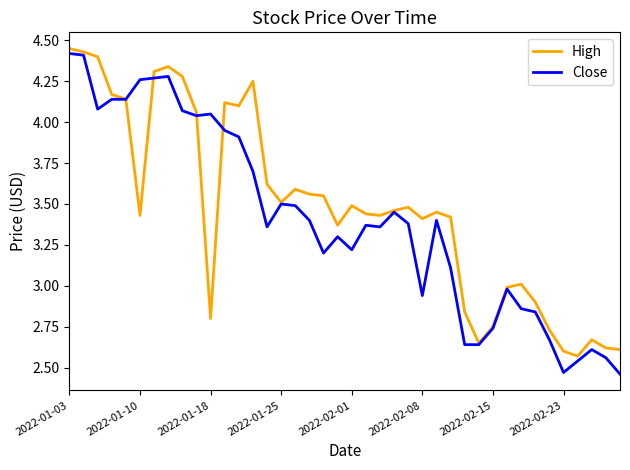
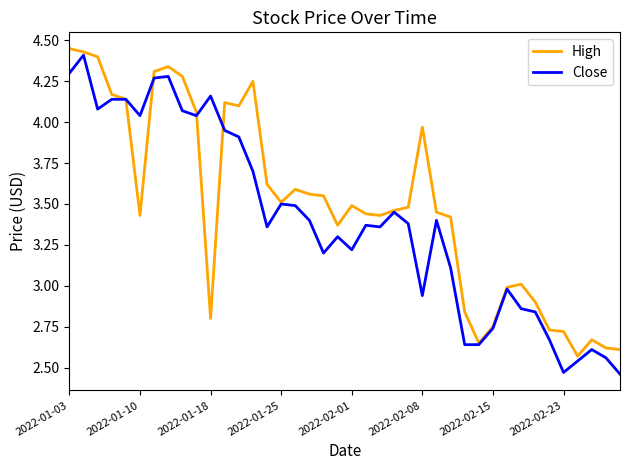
Close, 2022-01-03: 4.42 -> 4.30
Close, 2022-01-10: 4.26 -> 4.04
Close, 2022-01-18: 4.05 -> 4.16
High, 2022-02-08: 3.41 -> 3.97
High, 2022-02-23: 2.60 -> 2.72
